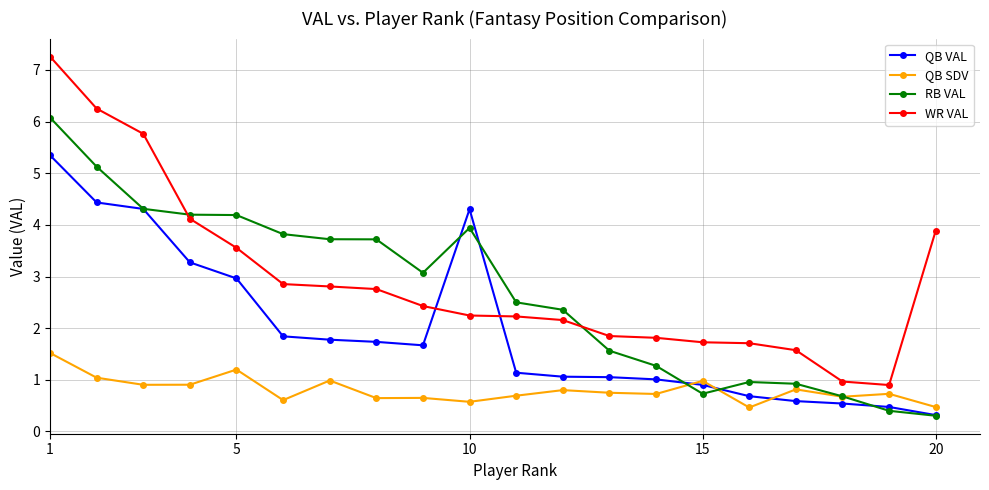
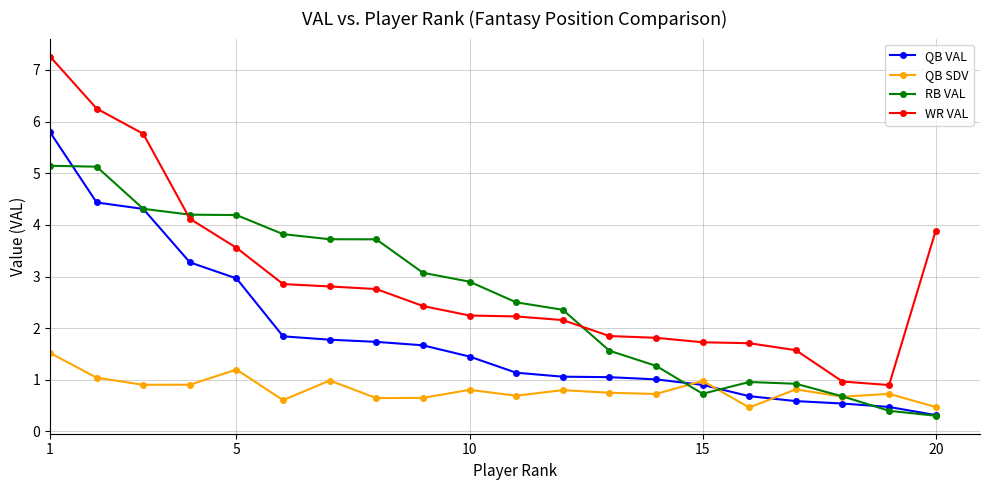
QB VAL, 1: 5.3 -> 5.8
RB VAL, 1: 6.1 -> 5.1
QB VAL, 10: 4.3 -> 1.4
QB SDV, 10: 0.6 -> 0.8
RB VAL, 10: 3.9 -> 2.9
